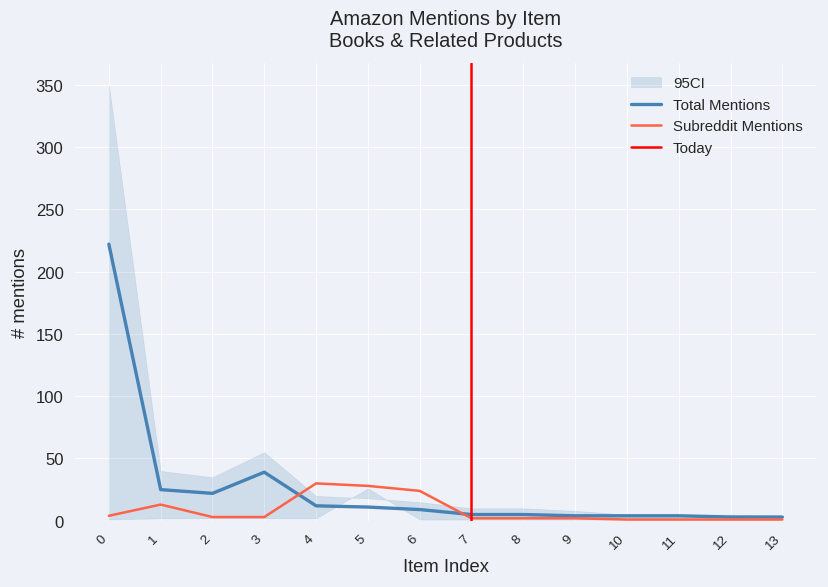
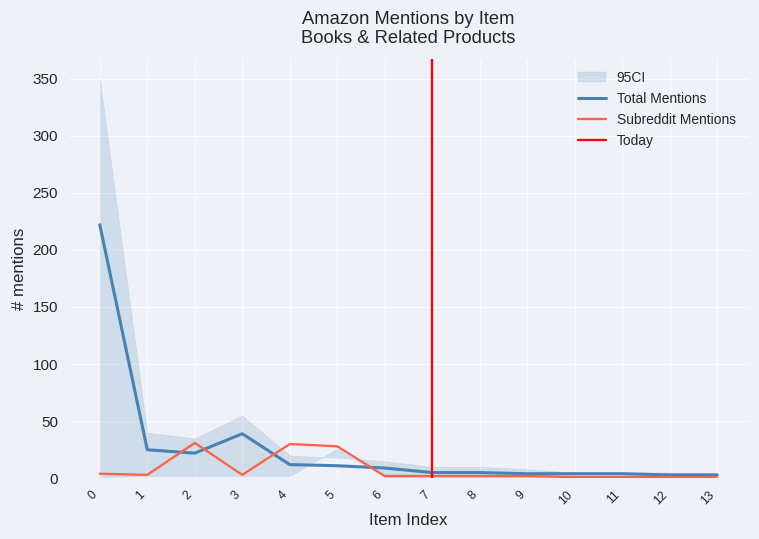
Subreddit Mentions, 1: 13 -> 3
Subreddit Mentions, 2: 3 -> 31
Subreddit Mentions, 6: 24 -> 2
